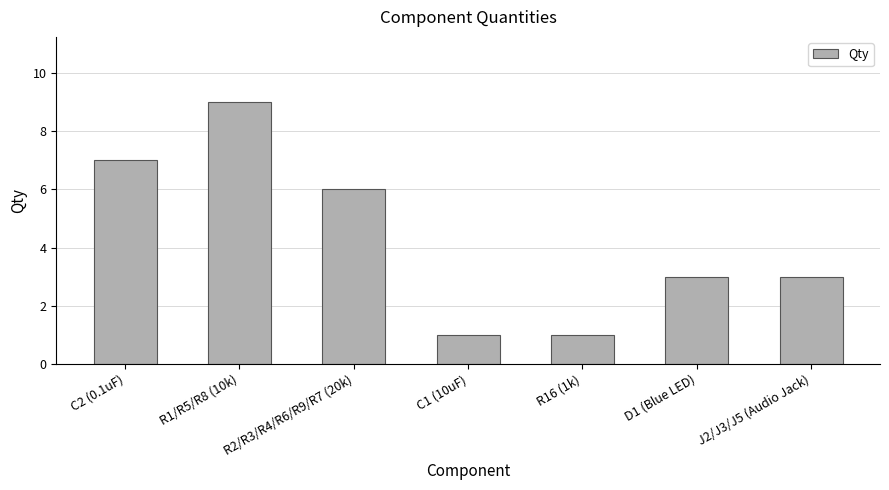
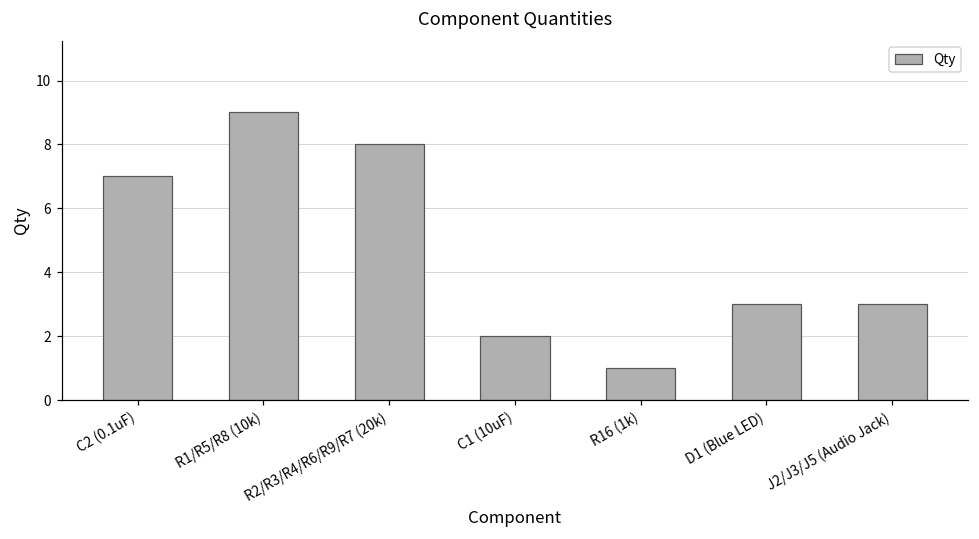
R2/R3/R4/R6/R9/R7 (20k): 6 -> 8
C1 (10uF): 1 -> 2
